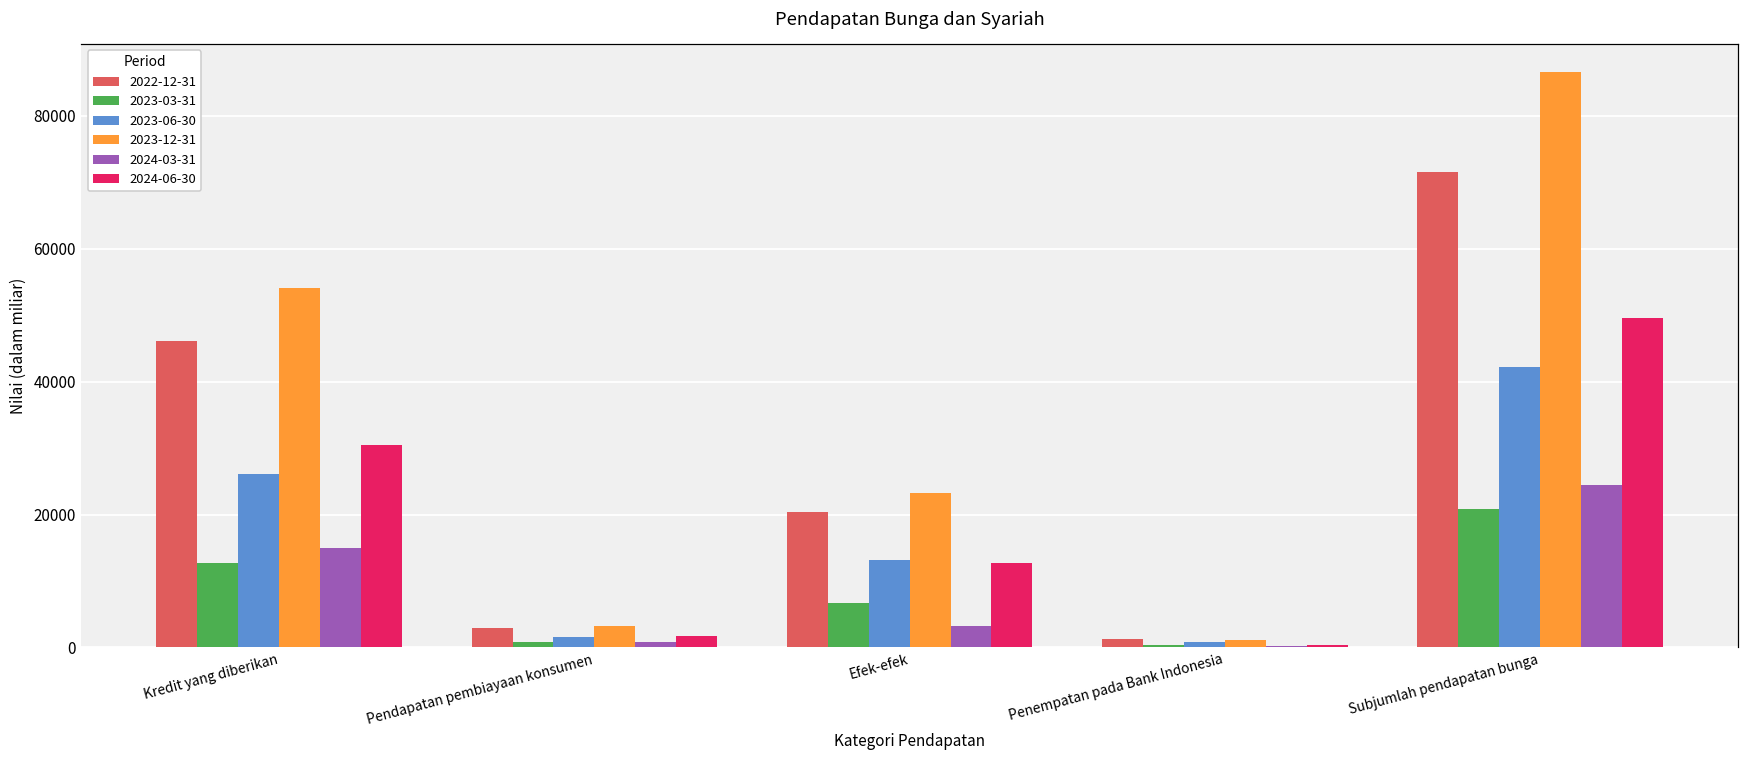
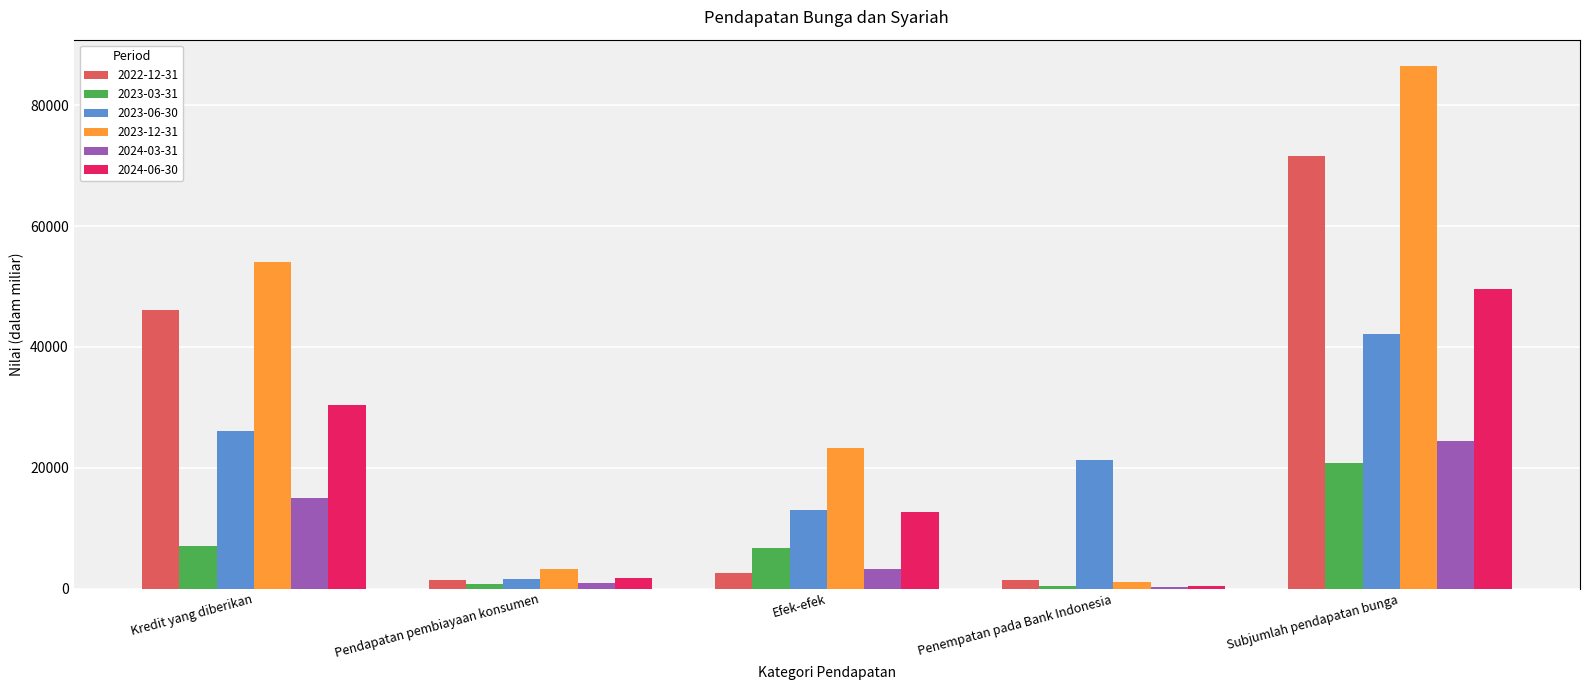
2023-03-31, Kredit yang diberikan: 13000 -> 7000
2022-12-31, Pendapatan pembiayaan konsumen: 3000 -> 1000
2022-12-31, Efek-efek: 20000 -> 3000
2023-06-30, Penempatan pada Bank Indonesia: 1000 -> 21000
